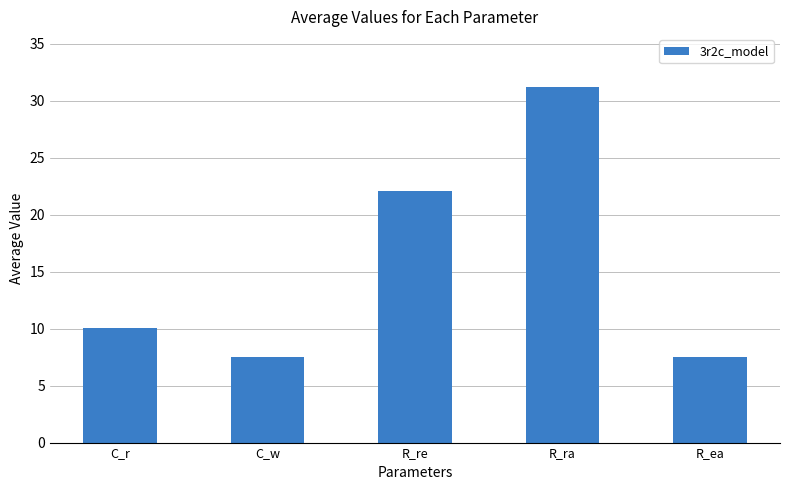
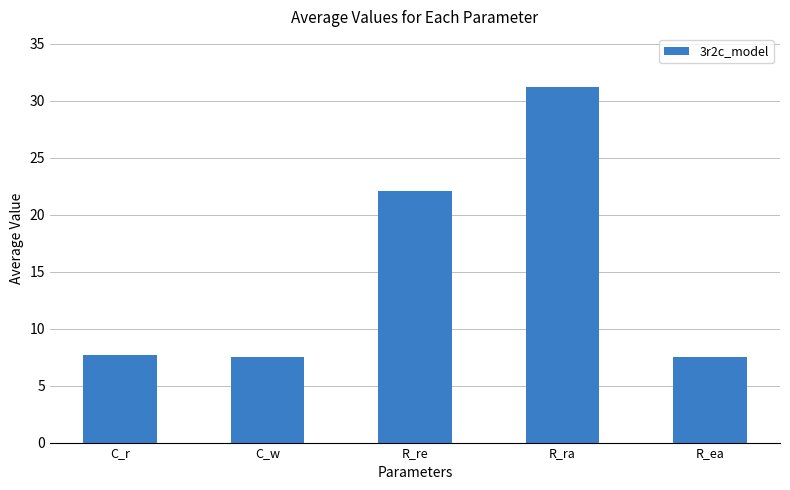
C_r: 10.0 -> 7.7
